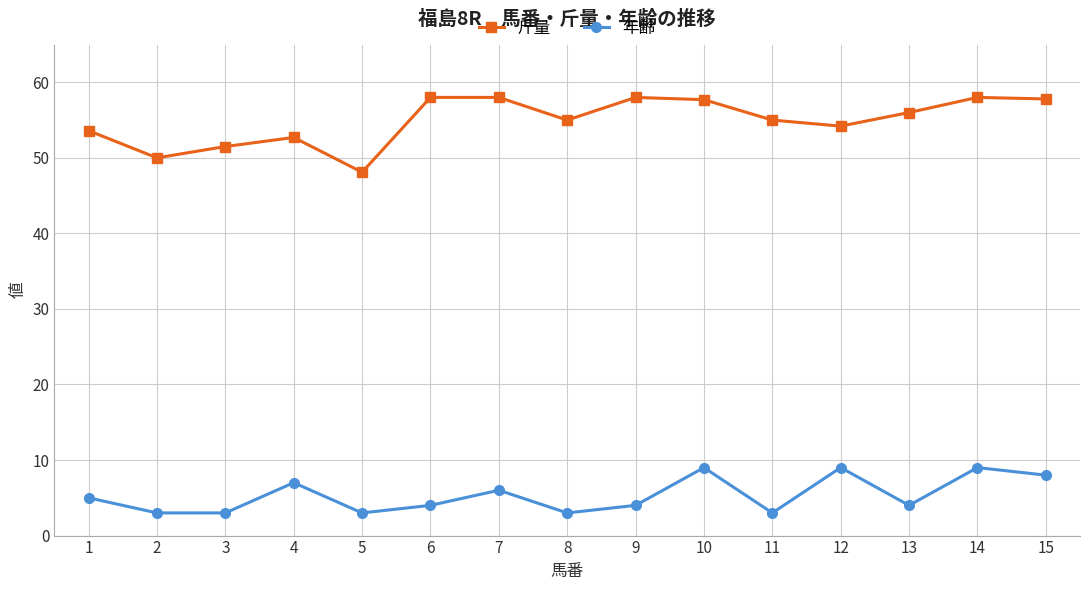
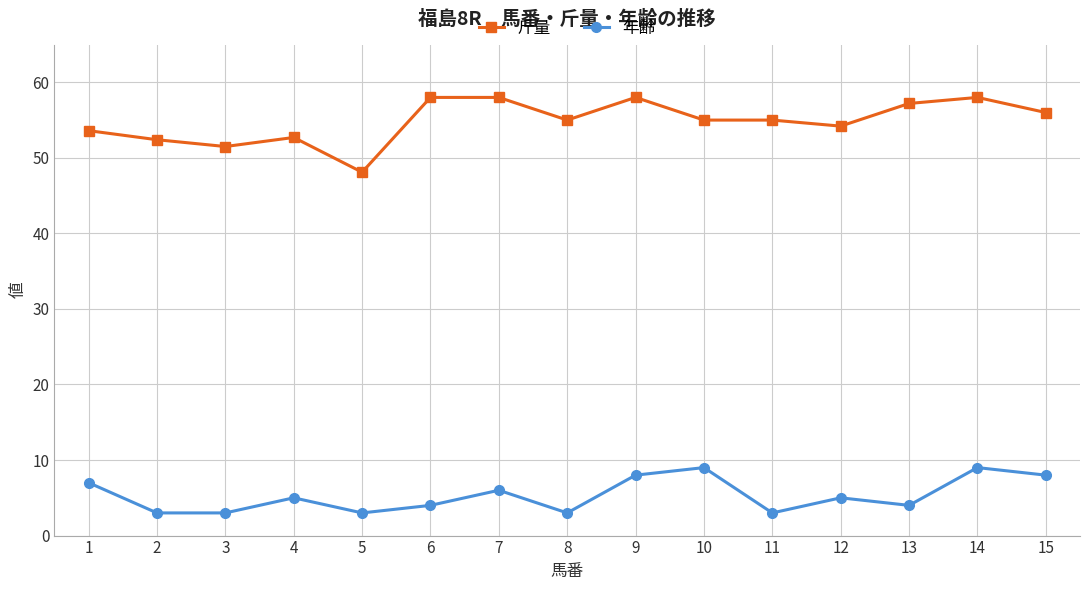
年齢, 1: 5 -> 7
斤量, 2: 50 -> 52
年齢, 4: 7 -> 5
年齢, 9: 4 -> 8
斤量, 10: 58 -> 55
年齢, 12: 9 -> 5
斤量, 13: 56 -> 57
斤量, 15: 58 -> 56
